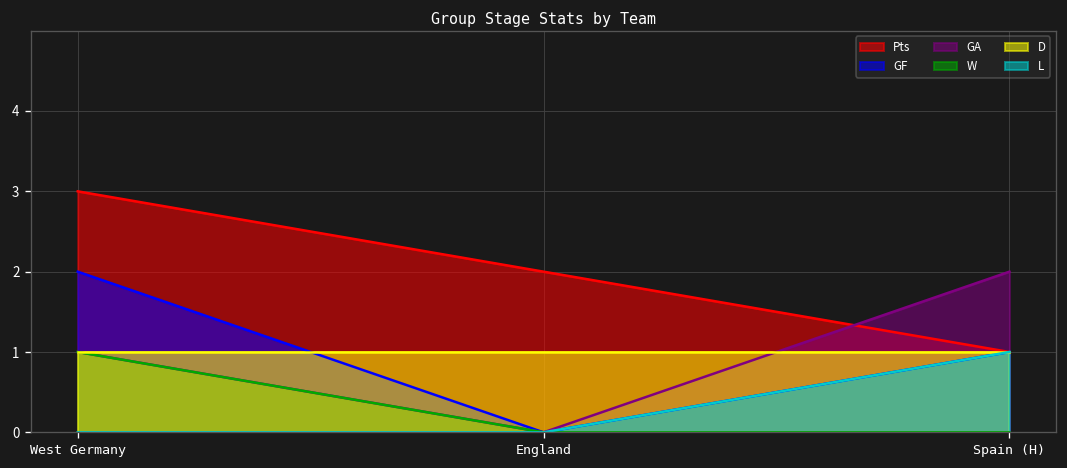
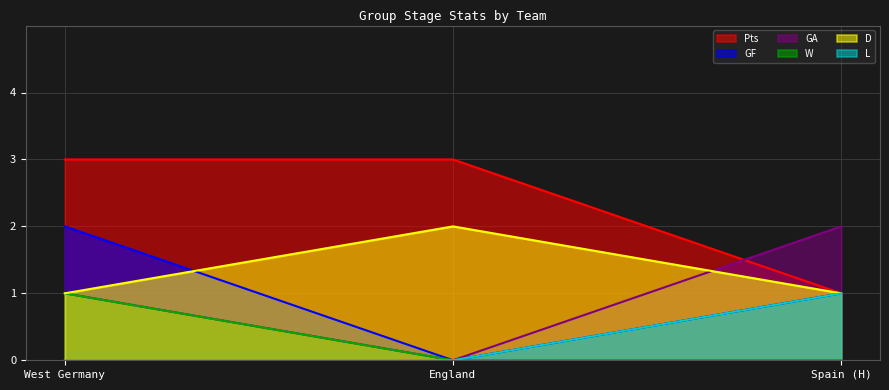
Pts, England: 2 -> 3
D, England: 1 -> 2
